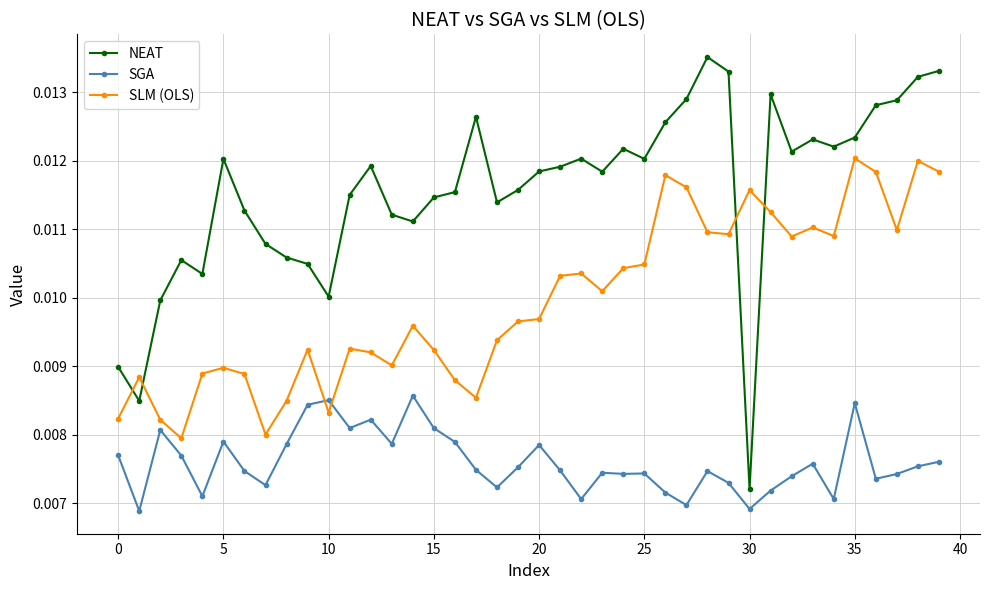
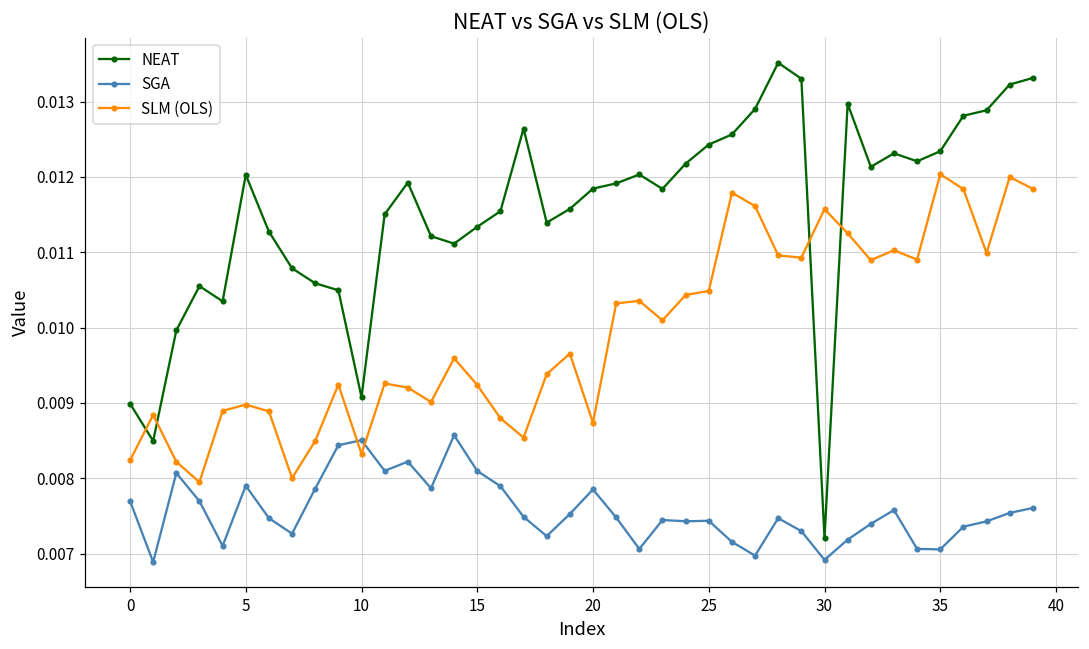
NEAT, 10: 0.0100 -> 0.0091
NEAT, 15: 0.0115 -> 0.0113
SLM (OLS), 20: 0.0097 -> 0.0087
NEAT, 25: 0.0120 -> 0.0124
SGA, 35: 0.0085 -> 0.0071
